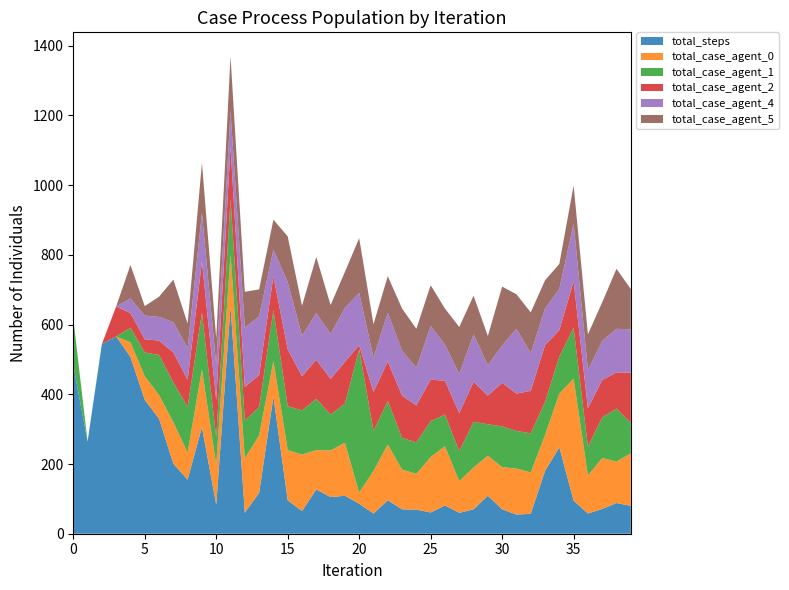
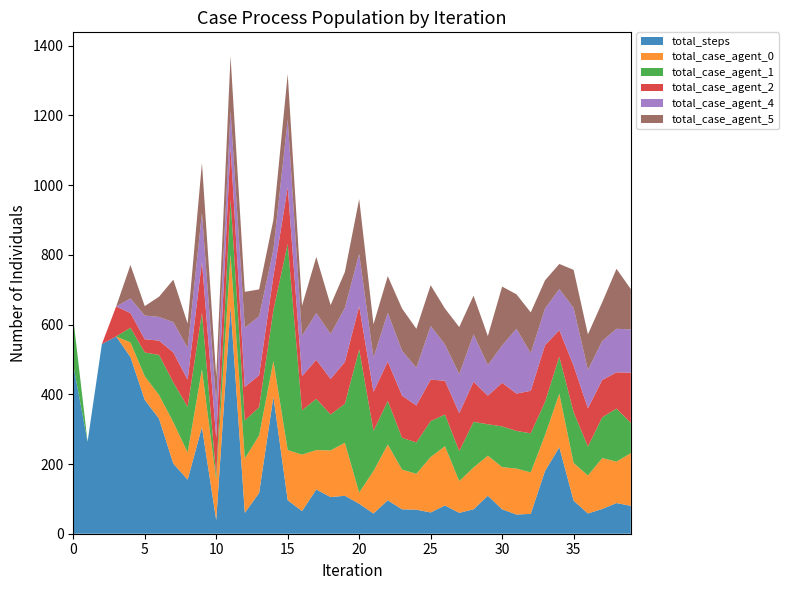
total_steps, 10: 80 -> 40
total_case_agent_1, 10: 80 -> 10
total_case_agent_1, 15: 130 -> 590
total_case_agent_2, 20: 10 -> 120
total_case_agent_0, 35: 350 -> 110
